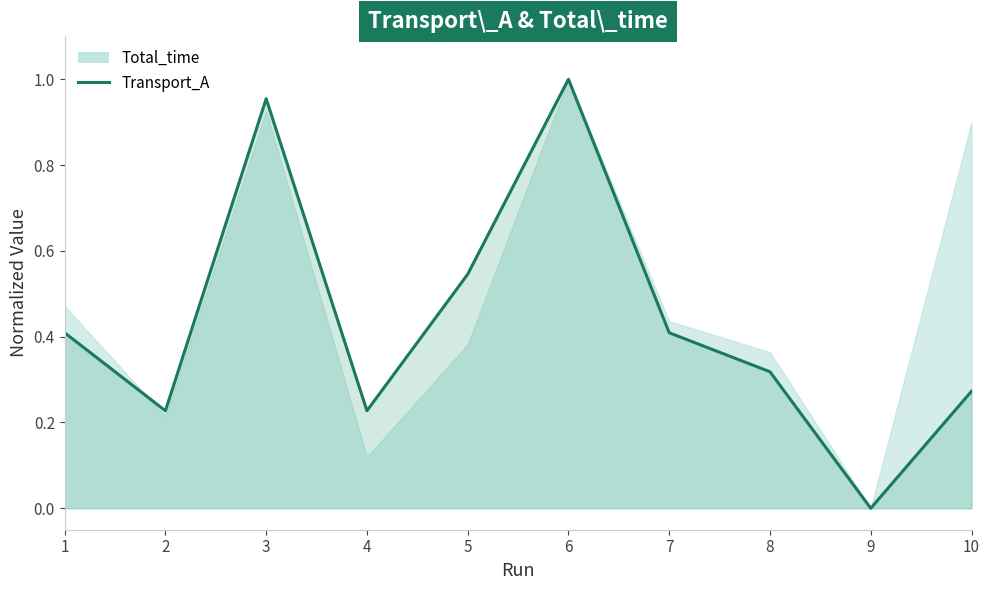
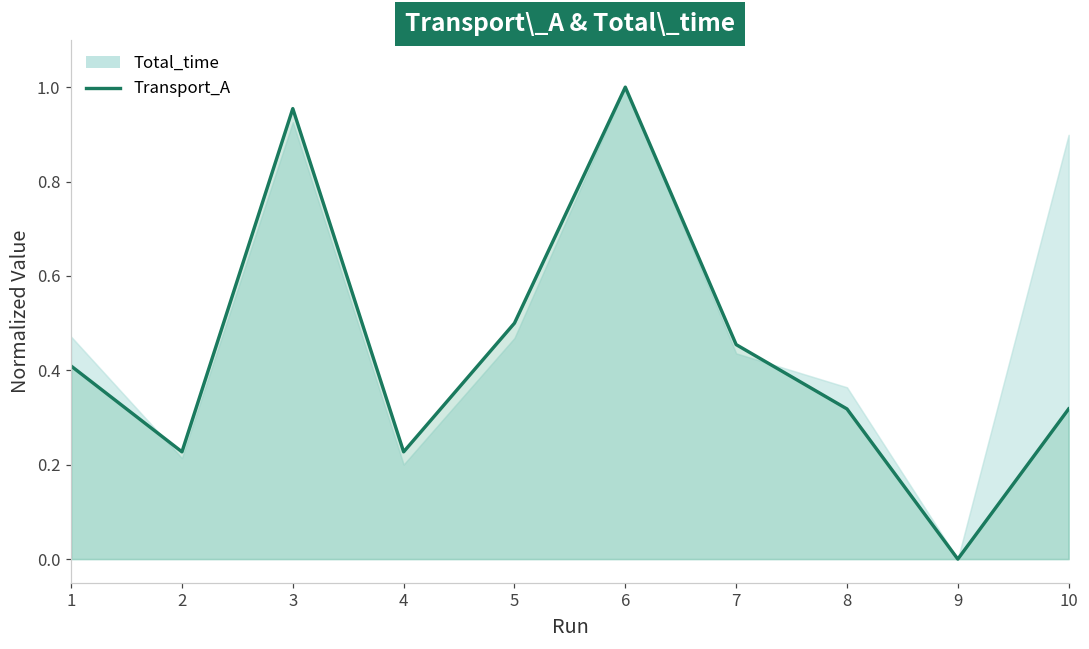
Total_time, 4: 0.12 -> 0.20
Transport_A, 5: 0.55 -> 0.50
Total_time, 5: 0.38 -> 0.47
Transport_A, 7: 0.41 -> 0.45
Transport_A, 10: 0.27 -> 0.32
